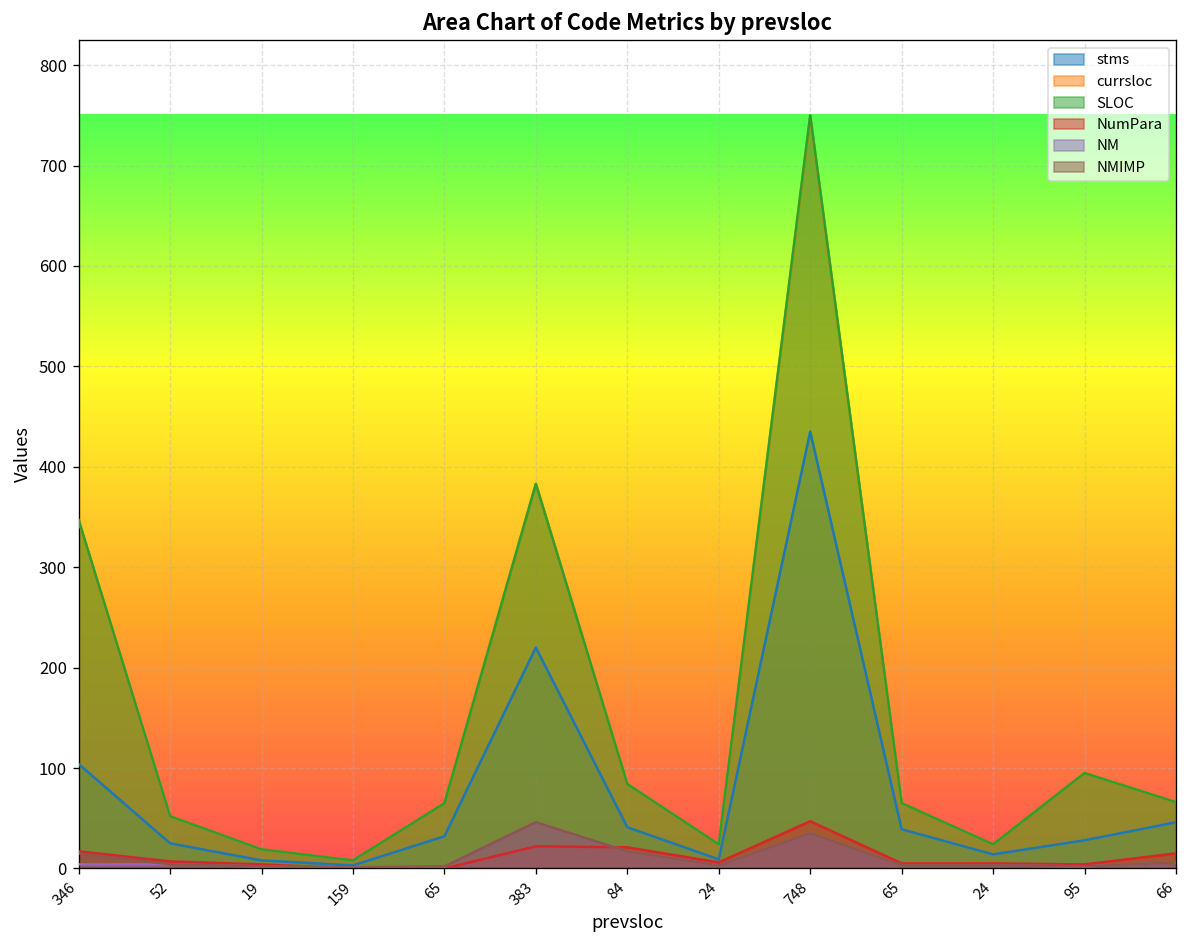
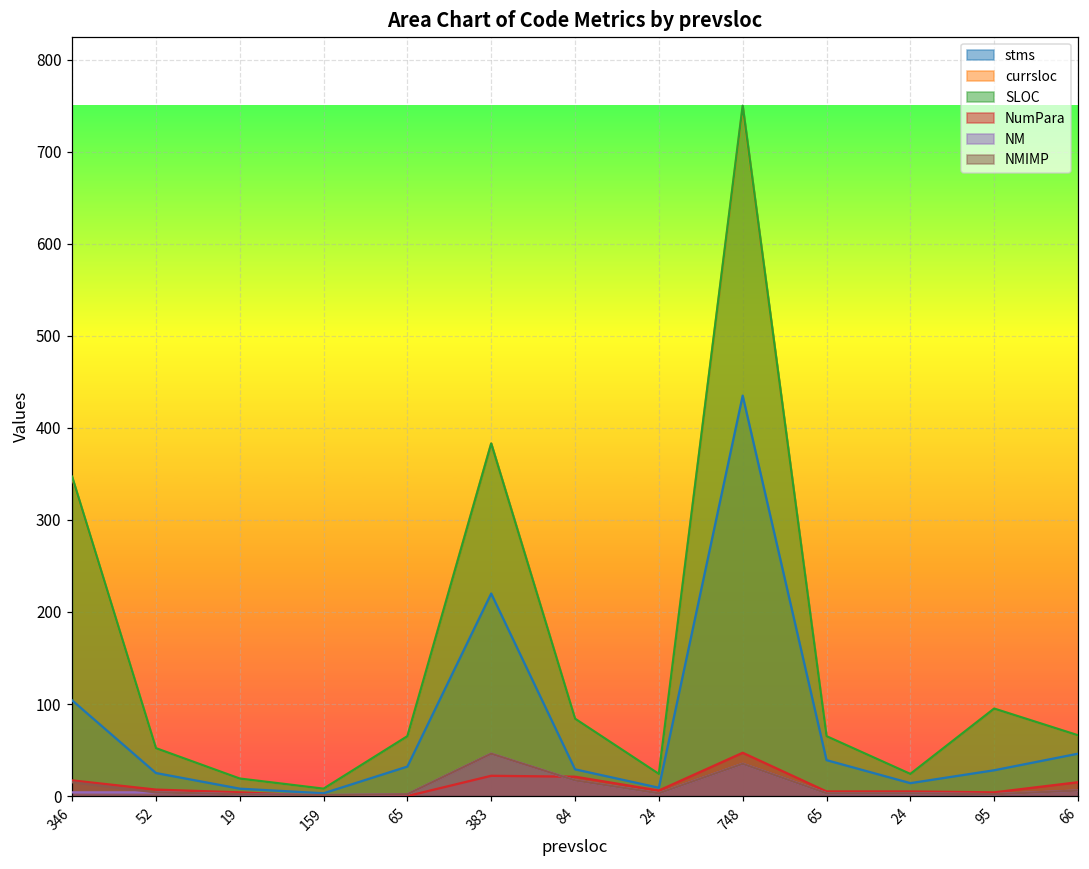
stms, 84: 40 -> 30
